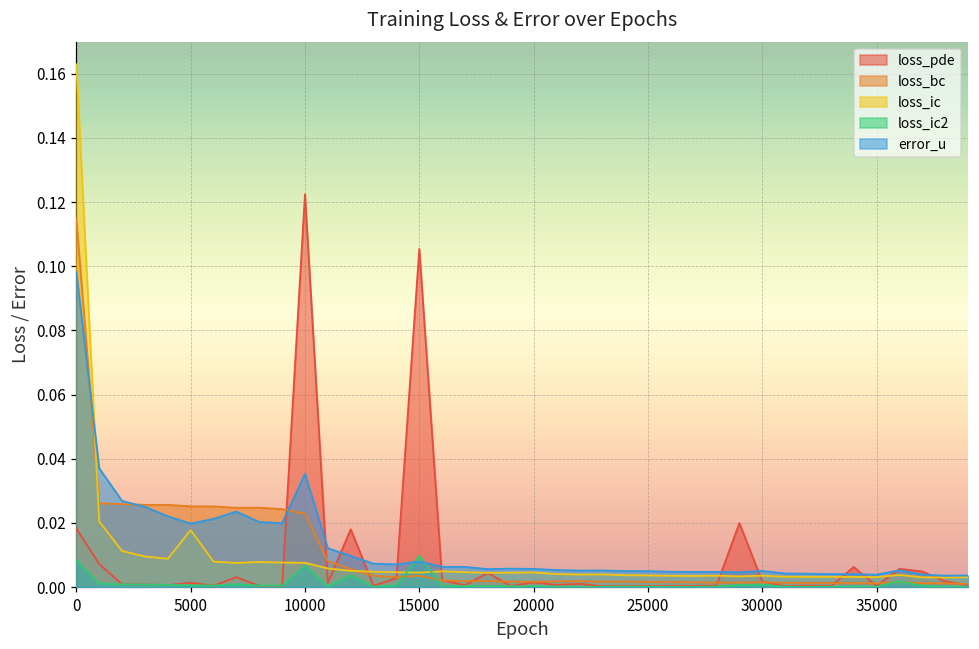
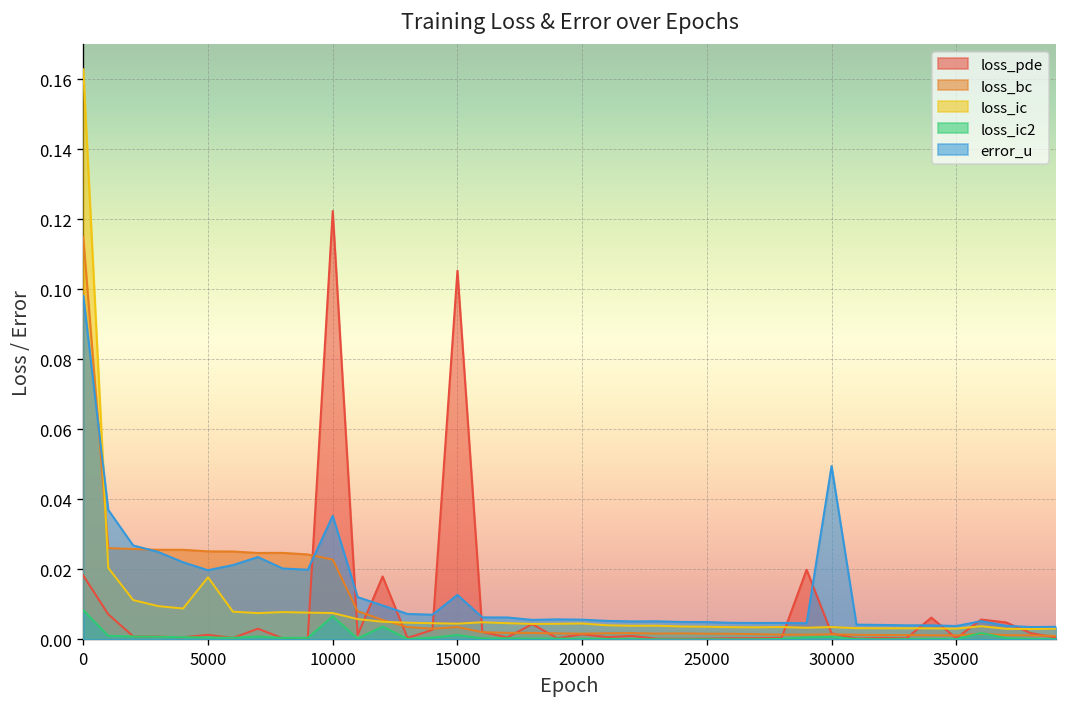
loss_ic2, 15000: 0.010 -> 0.001
error_u, 15000: 0.008 -> 0.013
error_u, 30000: 0.005 -> 0.050
